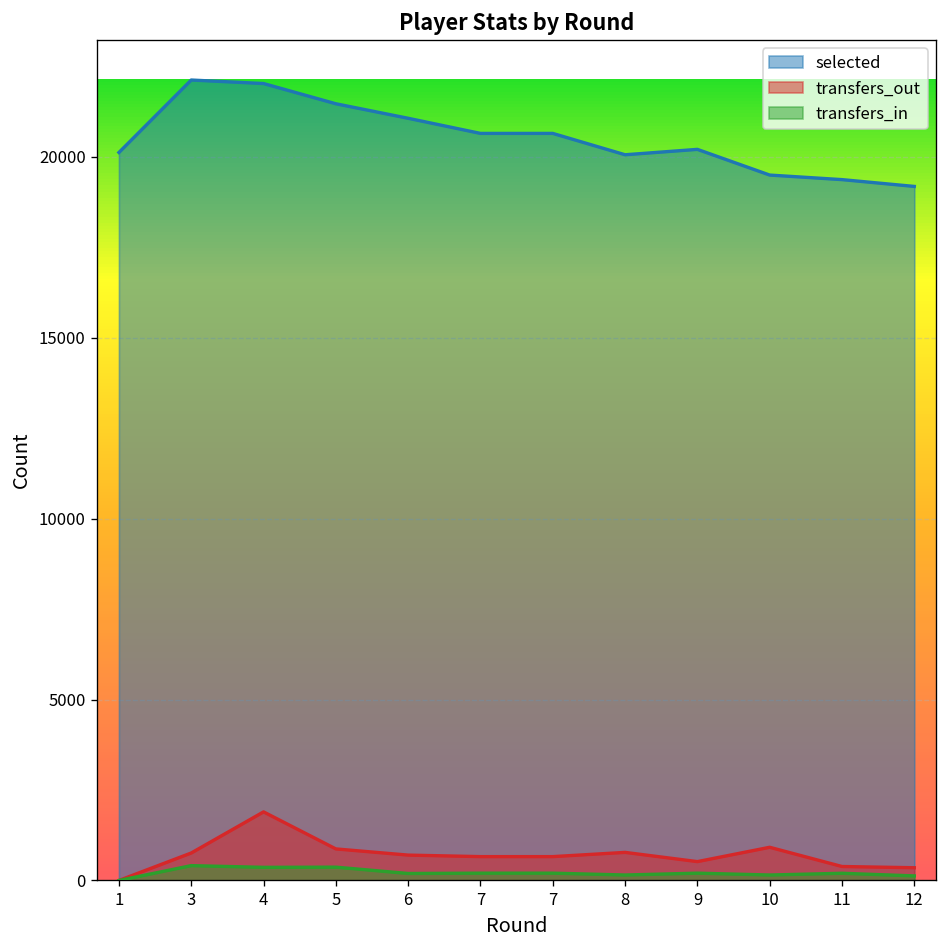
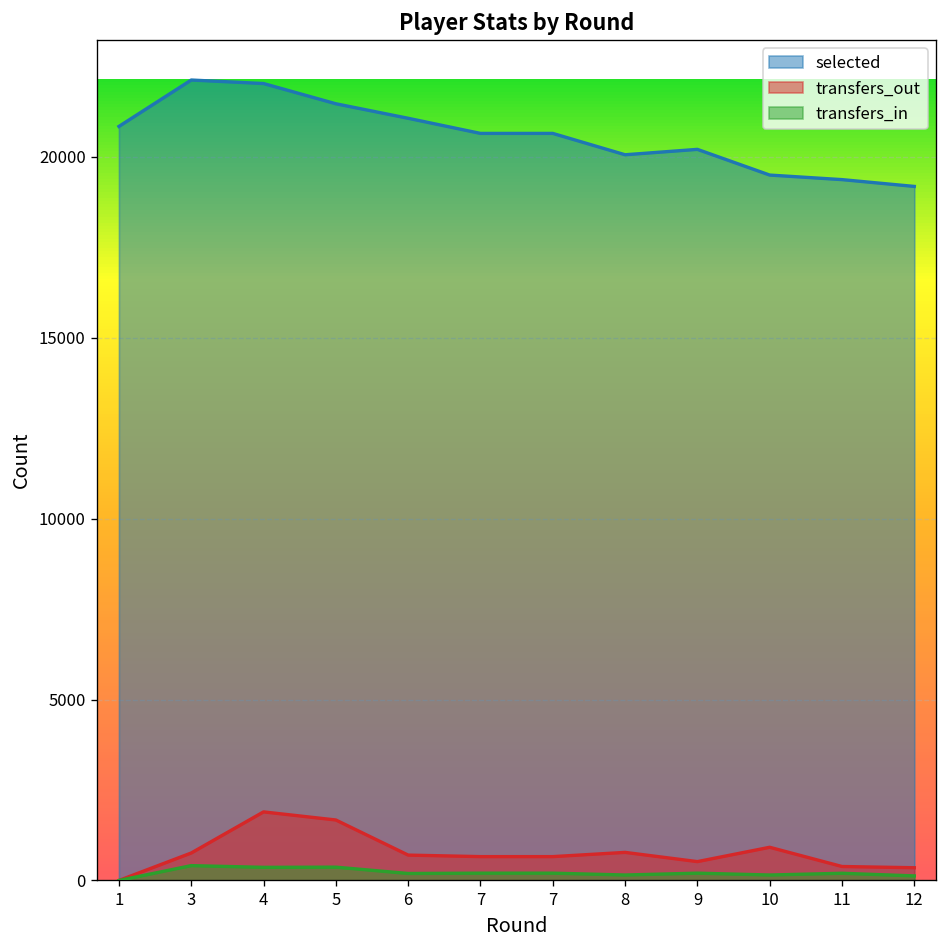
selected, 1: 20100 -> 20800
transfers_out, 5: 900 -> 1700
